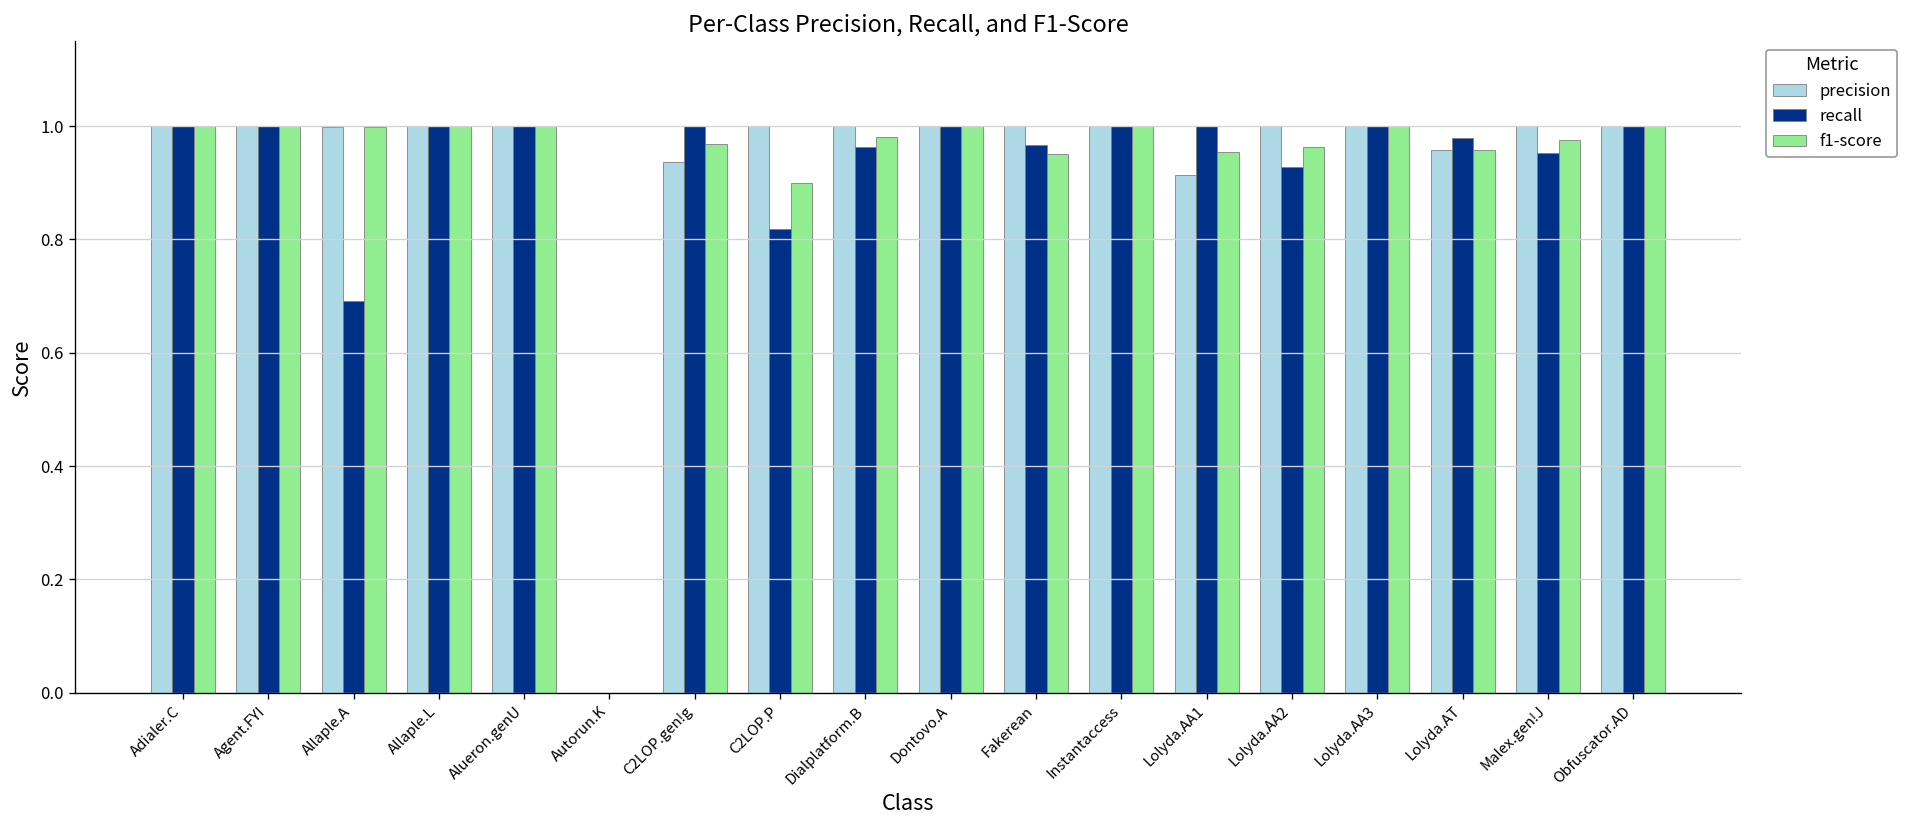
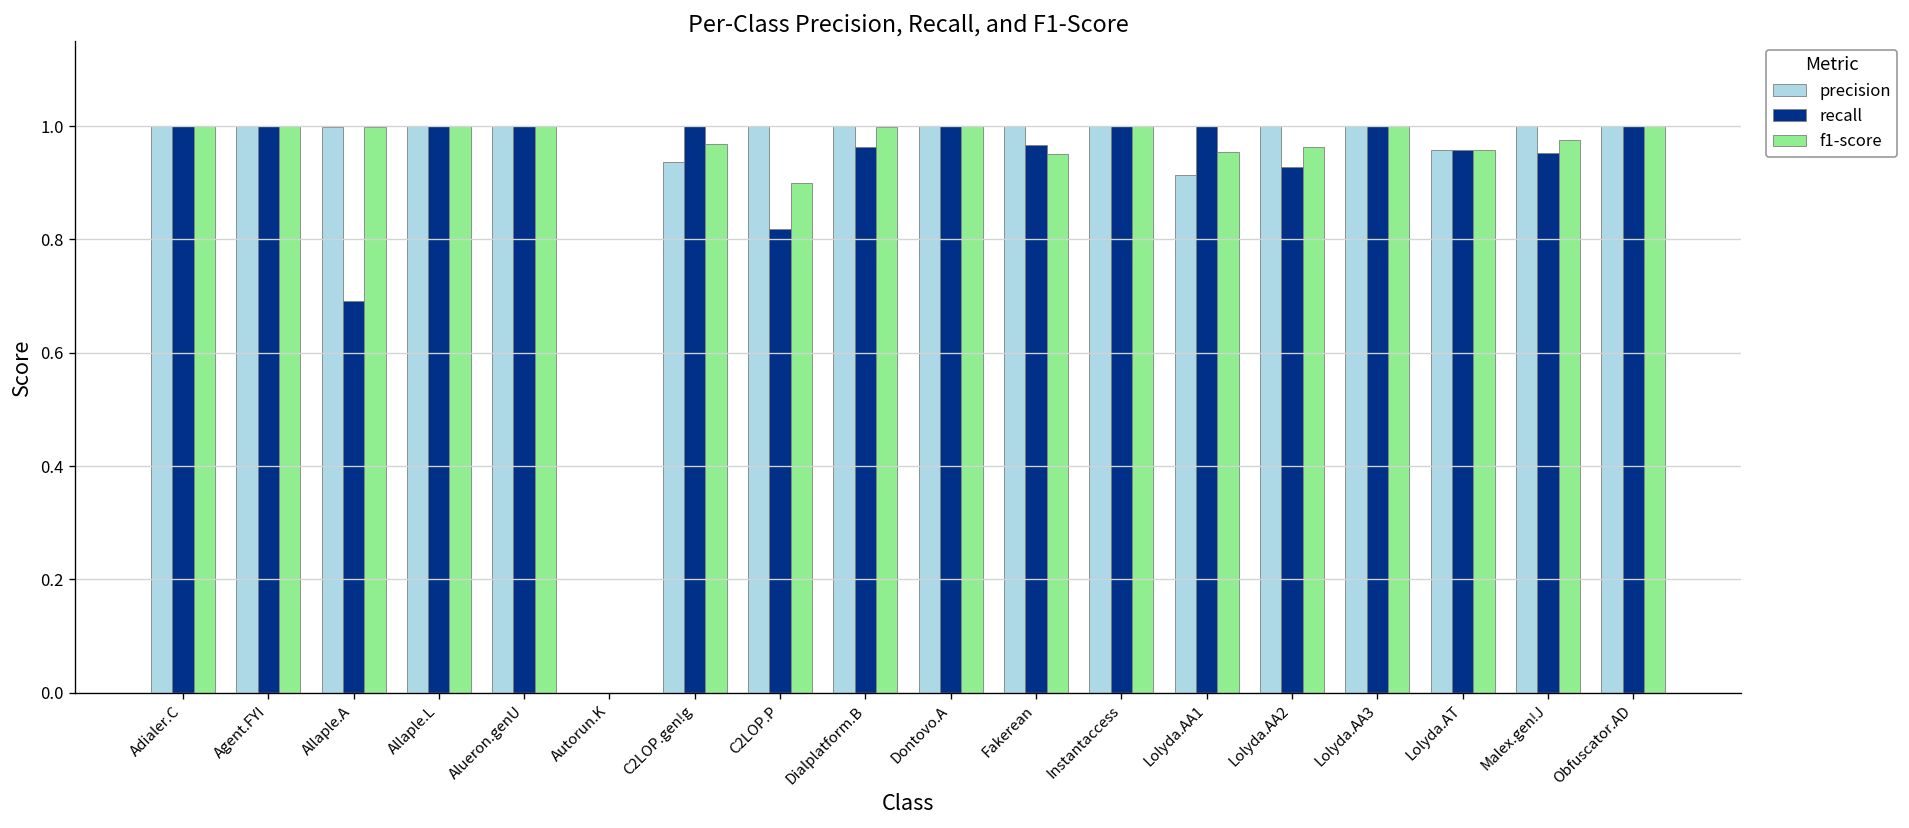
f1-score, Dialplatform.B: 0.98 -> 1.00
recall, Lolyda.AT: 0.98 -> 0.96
